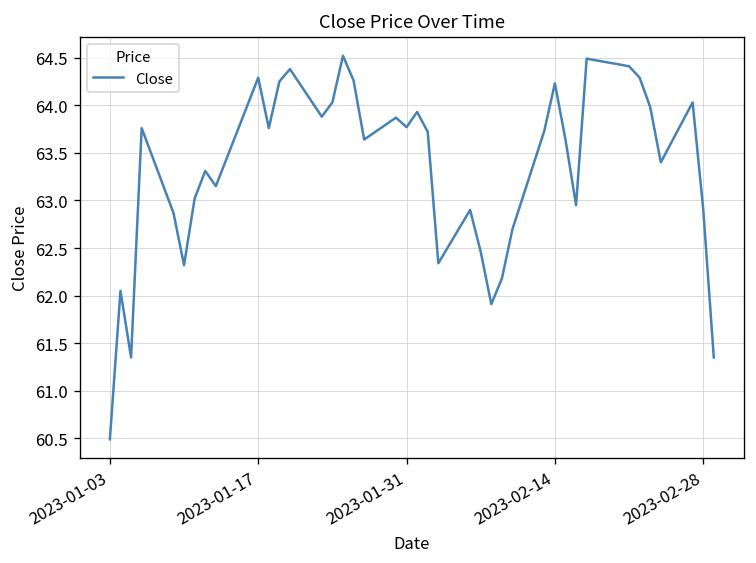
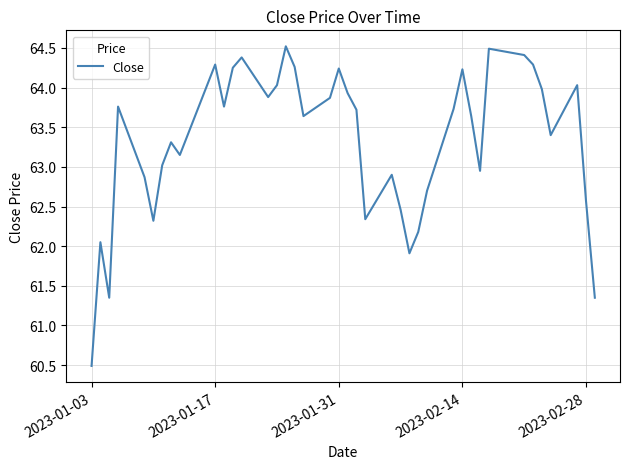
2023-01-31: 63.8 -> 64.2
2023-02-28: 62.9 -> 62.6
